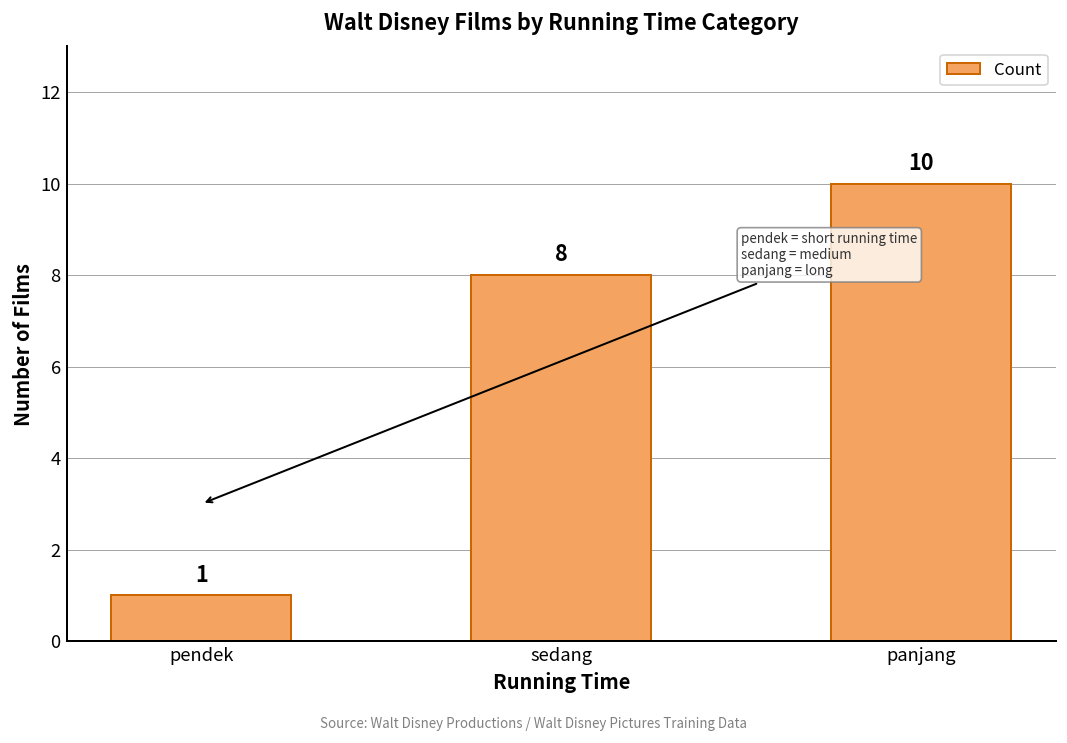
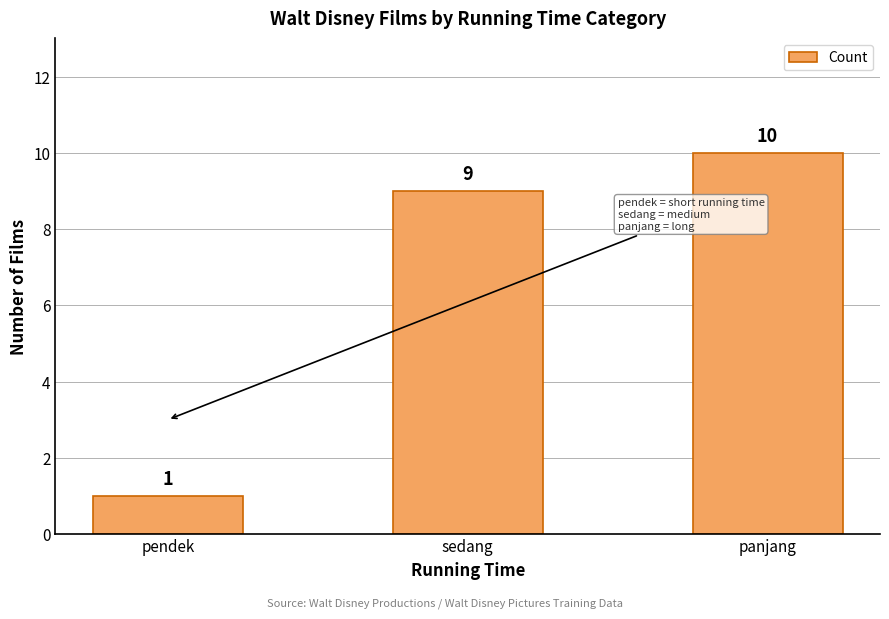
sedang: 8 -> 9
